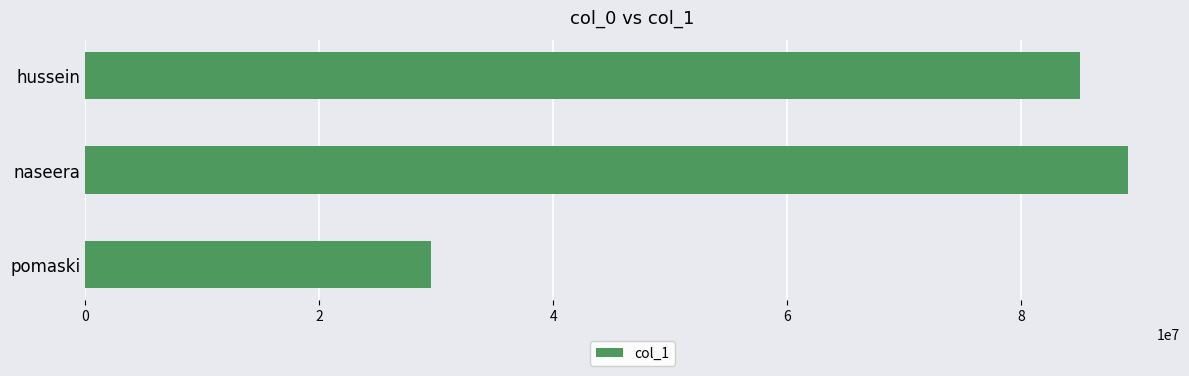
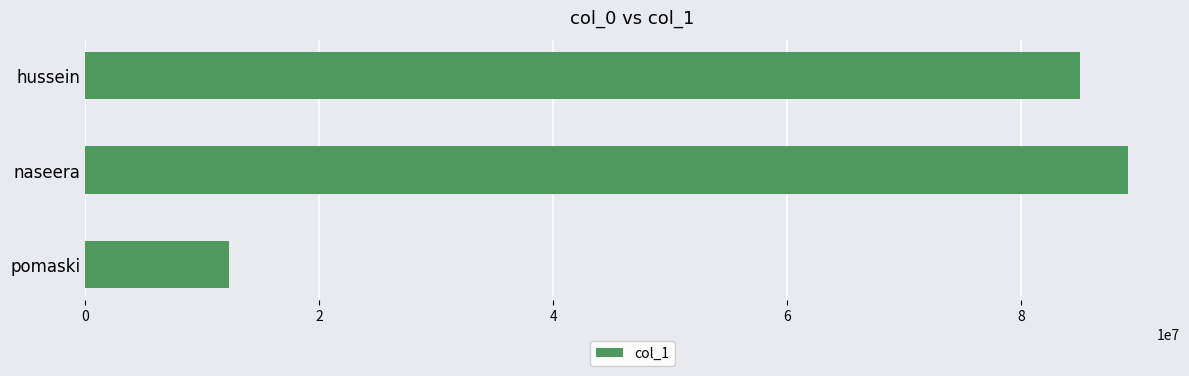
pomaski: 29600000 -> 12300000
